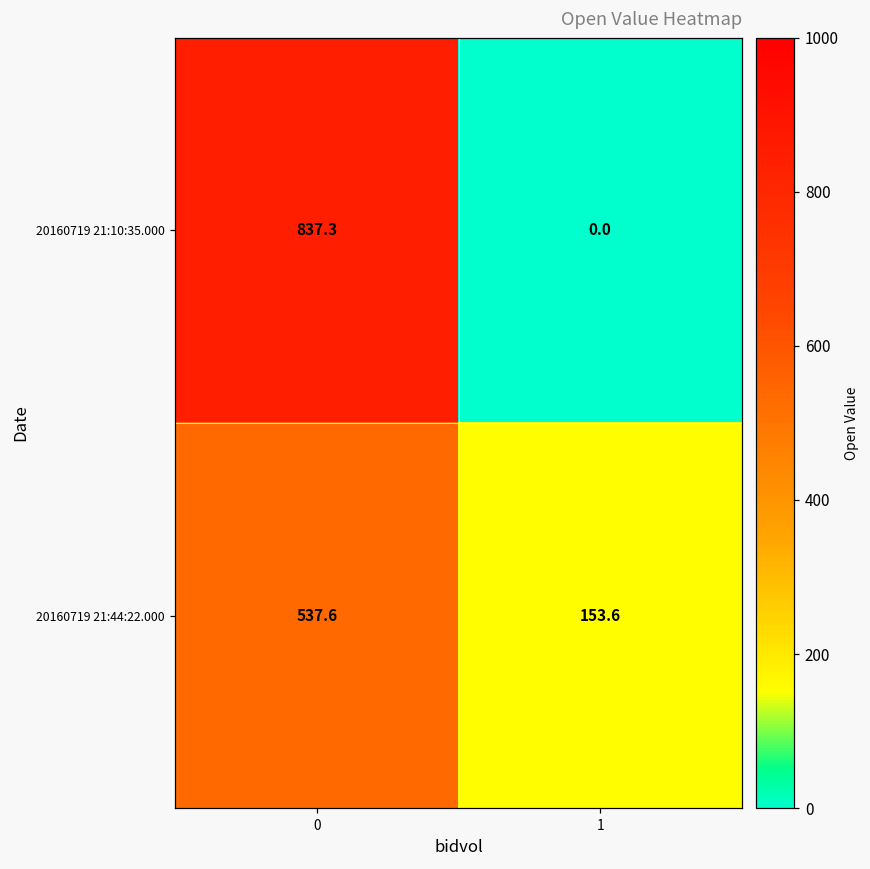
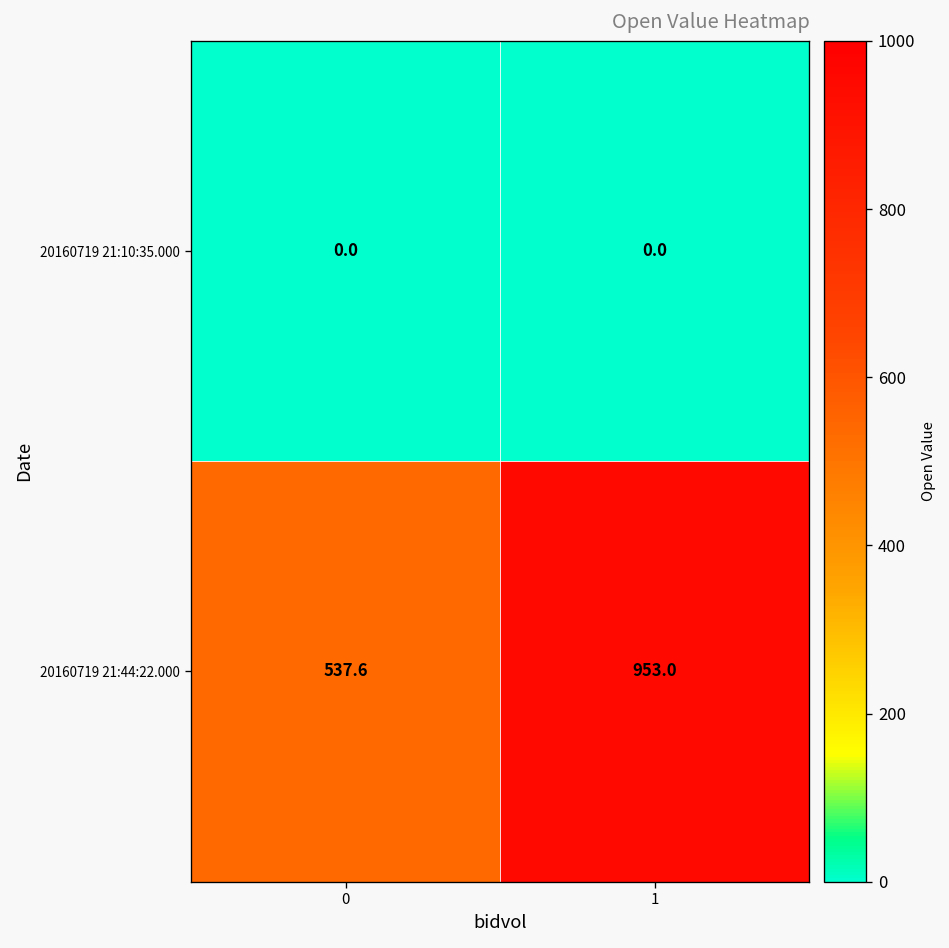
20160719 21:10:35.000, 0: 837.3 -> 0.0
20160719 21:44:22.000, 1: 153.6 -> 953.0
